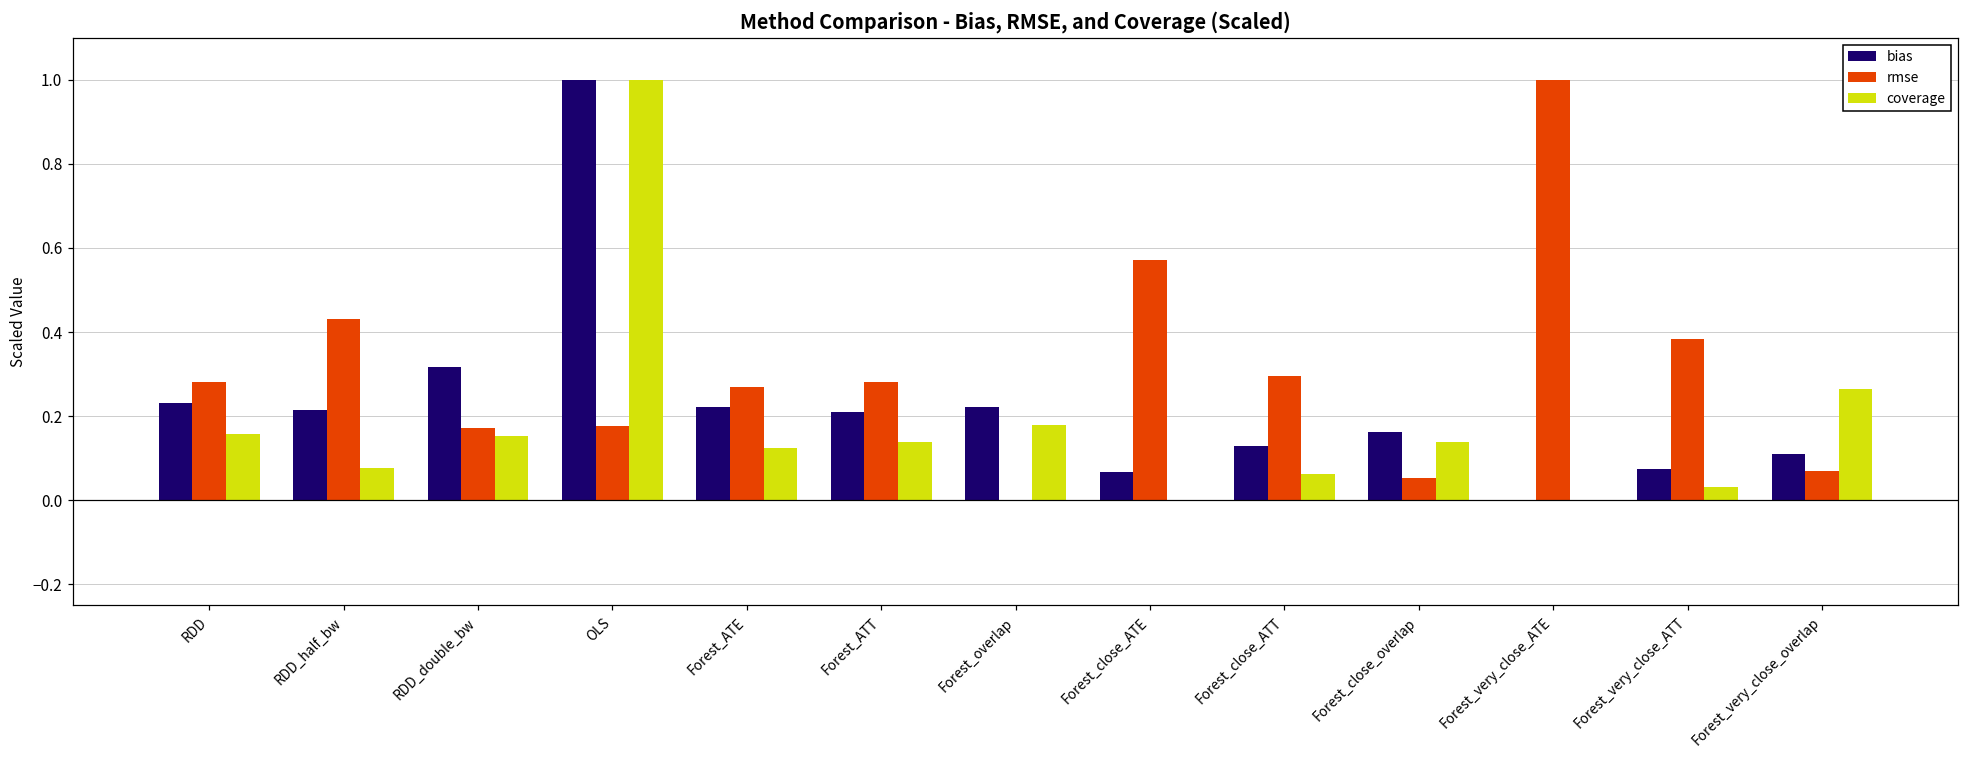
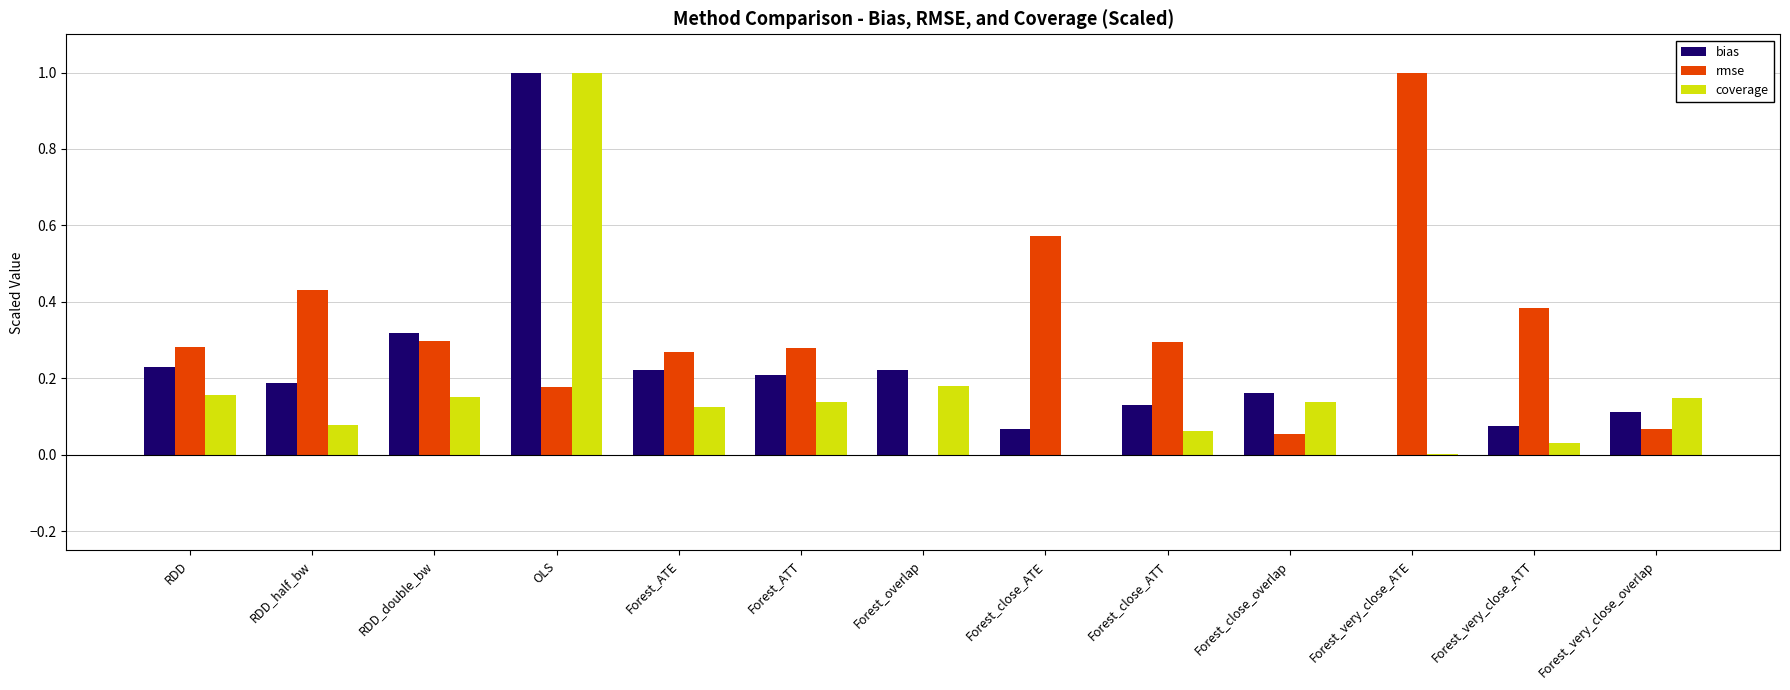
bias, RDD_half_bw: 0.22 -> 0.19
rmse, RDD_double_bw: 0.17 -> 0.30
coverage, Forest_very_close_overlap: 0.27 -> 0.15
